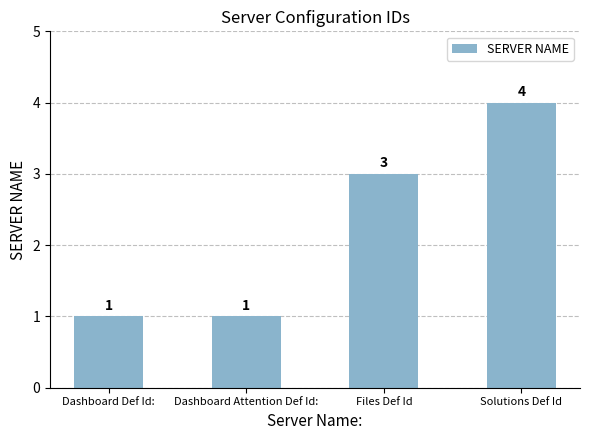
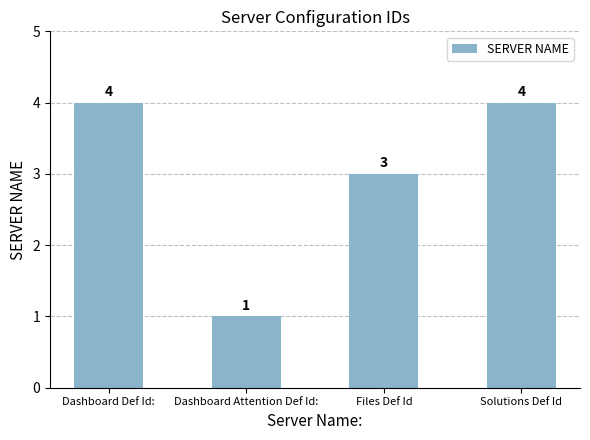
Dashboard Def Id:: 1 -> 4
